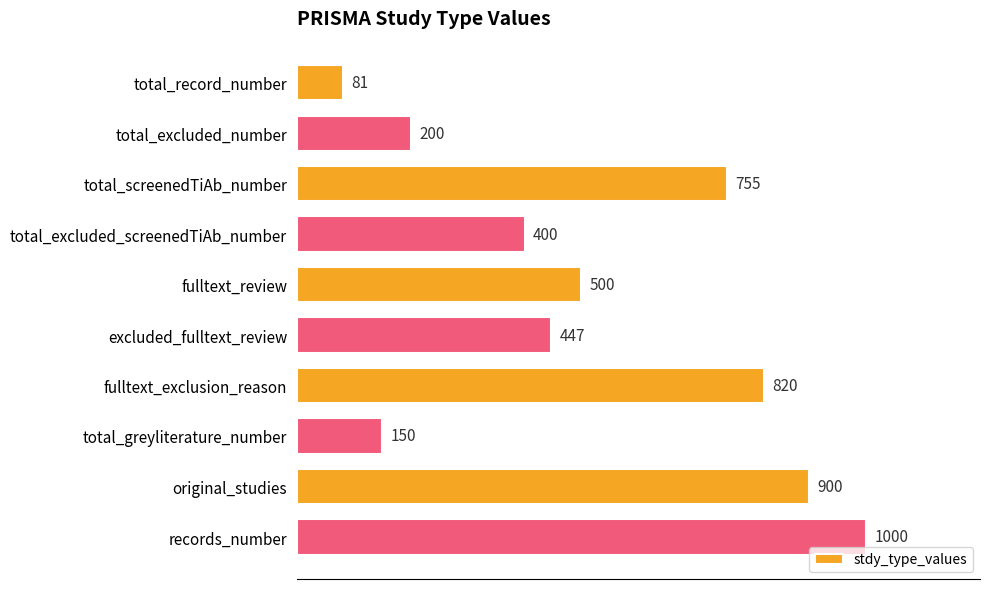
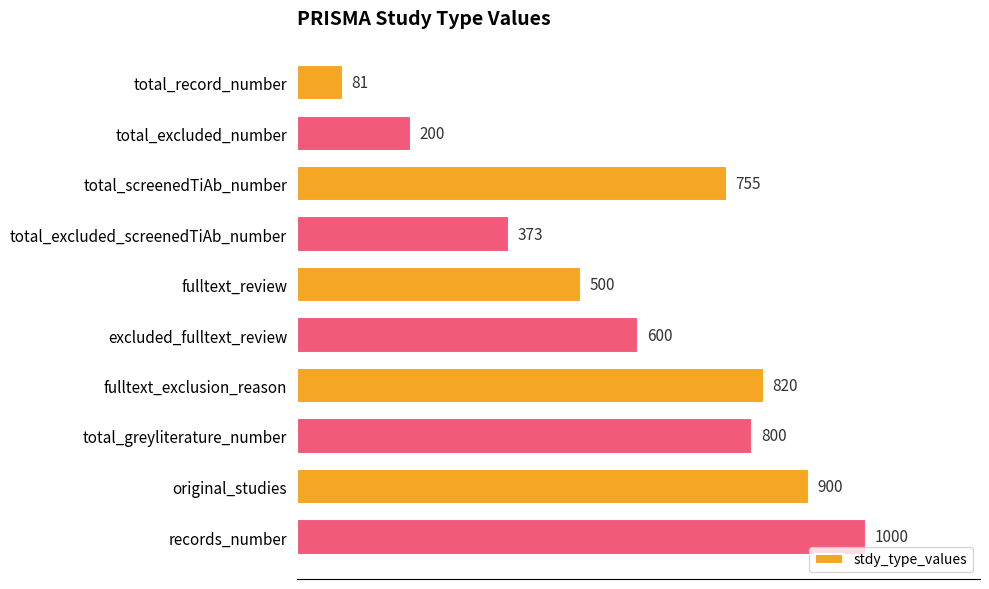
total_excluded_screenedTiAb_number: 400 -> 373
excluded_fulltext_review: 447 -> 600
total_greyliterature_number: 150 -> 800
